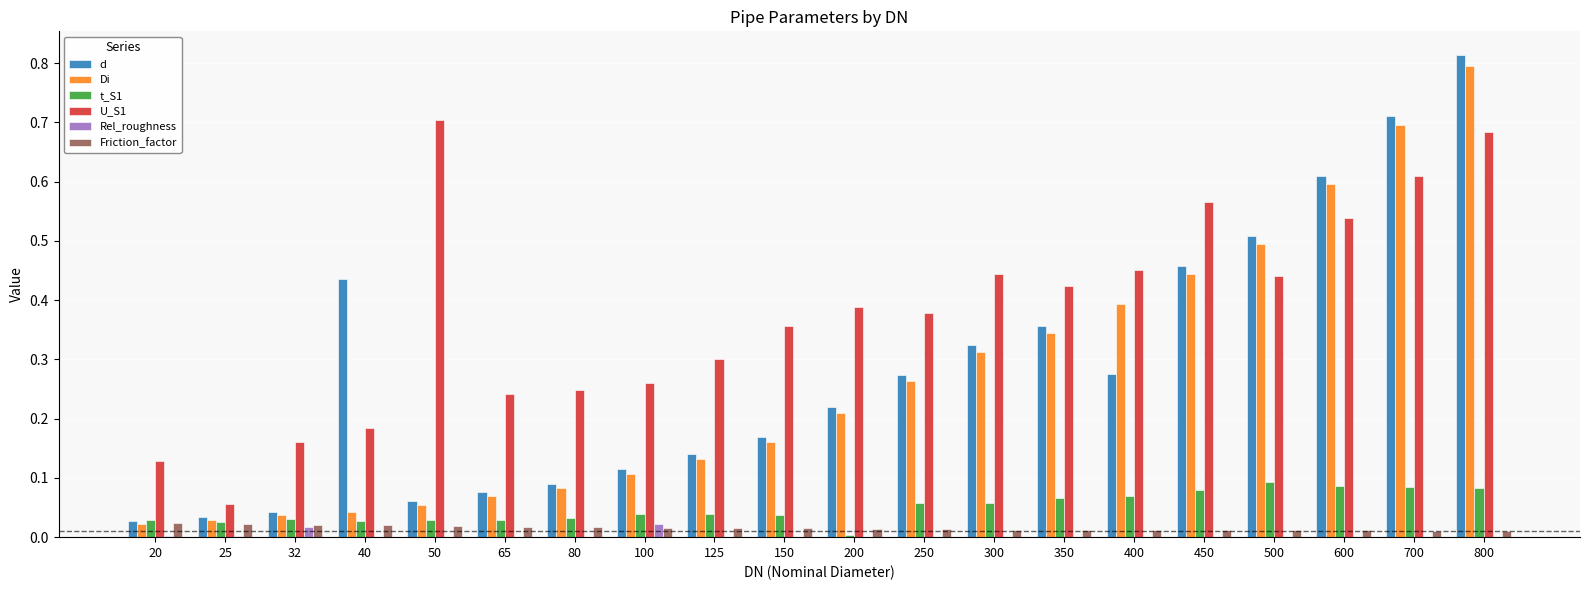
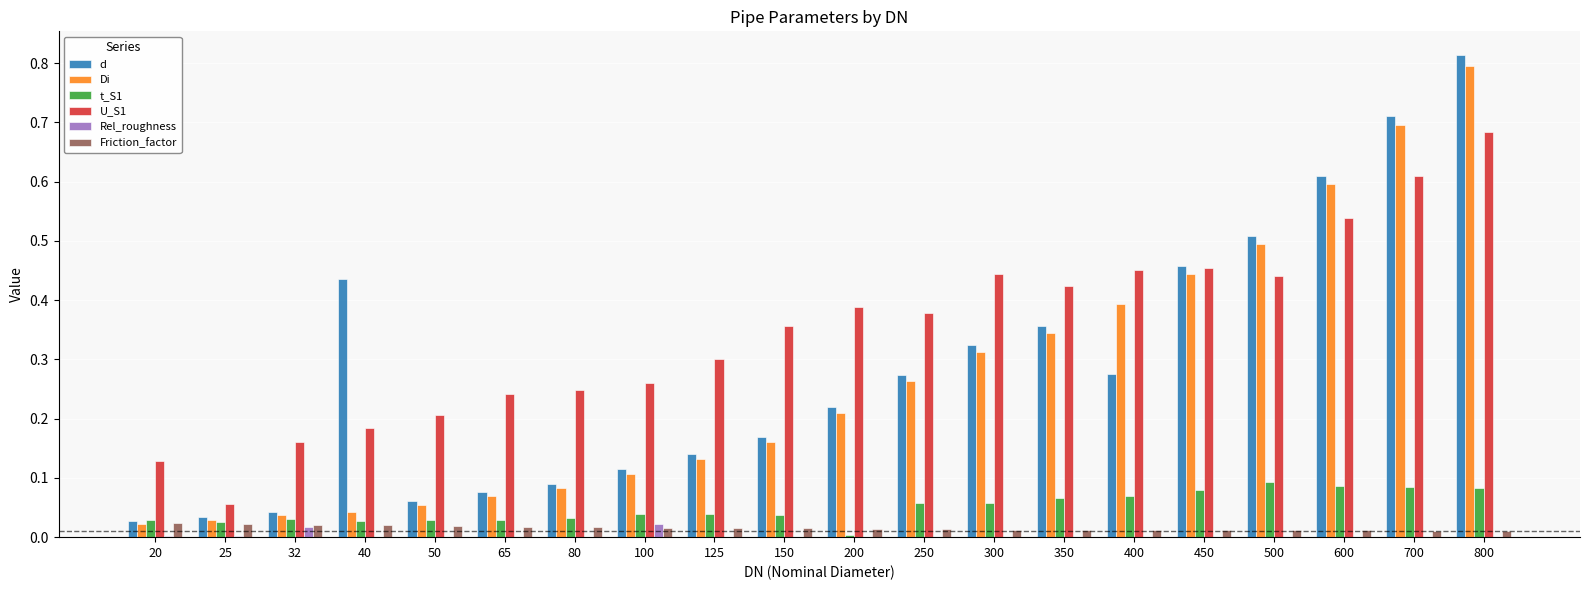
U_S1, 50: 0.70 -> 0.21
U_S1, 450: 0.57 -> 0.45
